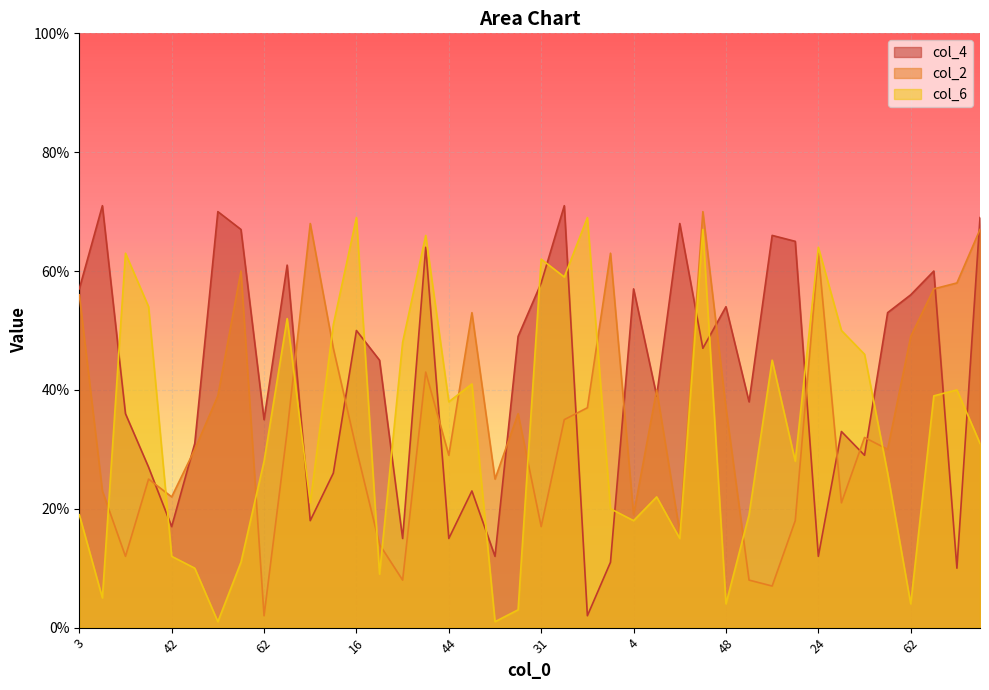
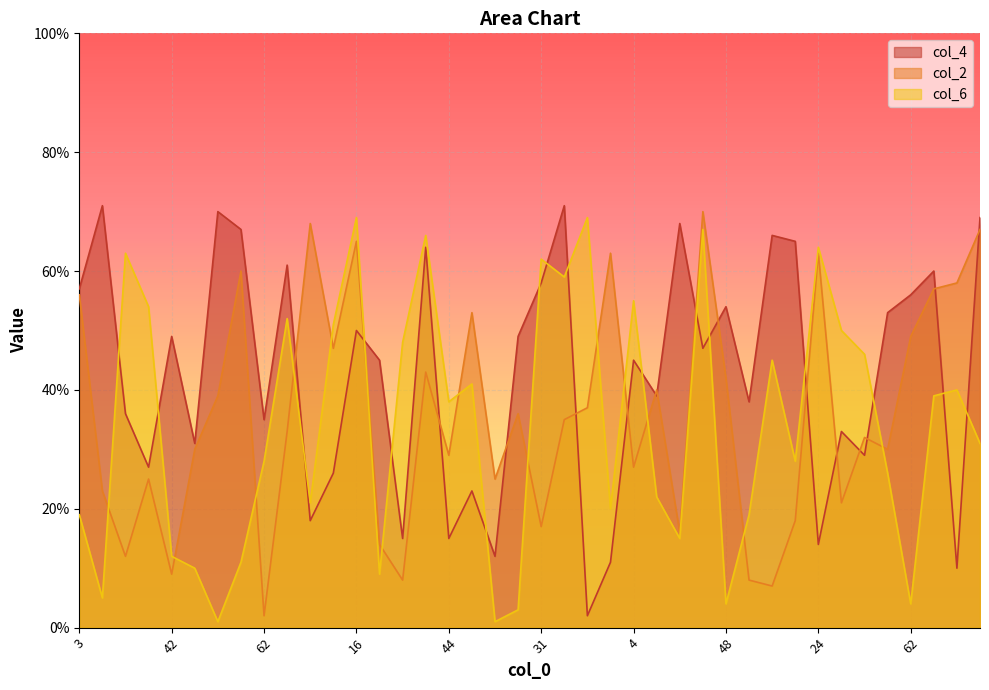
col_4, 42: 17% -> 49%
col_2, 42: 22% -> 9%
col_2, 16: 30% -> 65%
col_4, 4: 57% -> 45%
col_2, 4: 19% -> 27%
col_6, 4: 18% -> 55%
col_2, 48: 37% -> 42%
col_4, 24: 12% -> 14%
